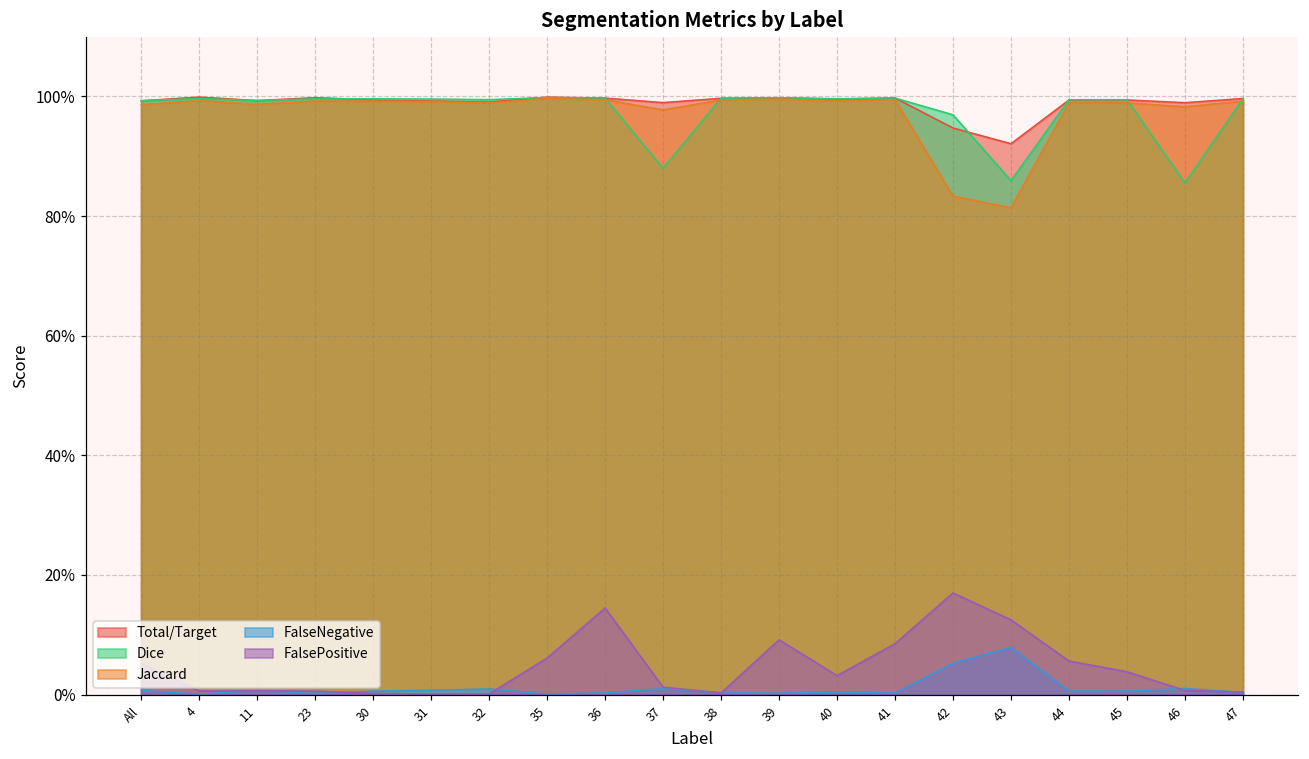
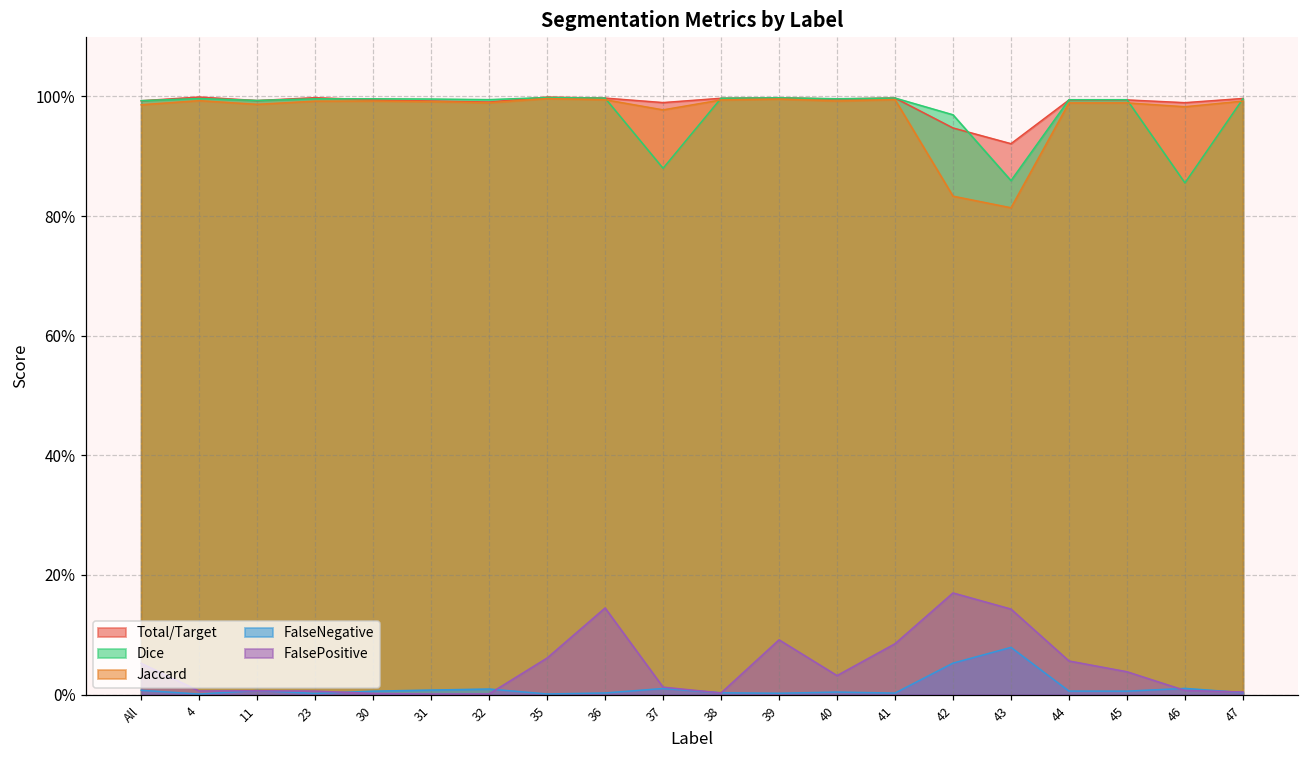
FalsePositive, 43: 13% -> 14%
